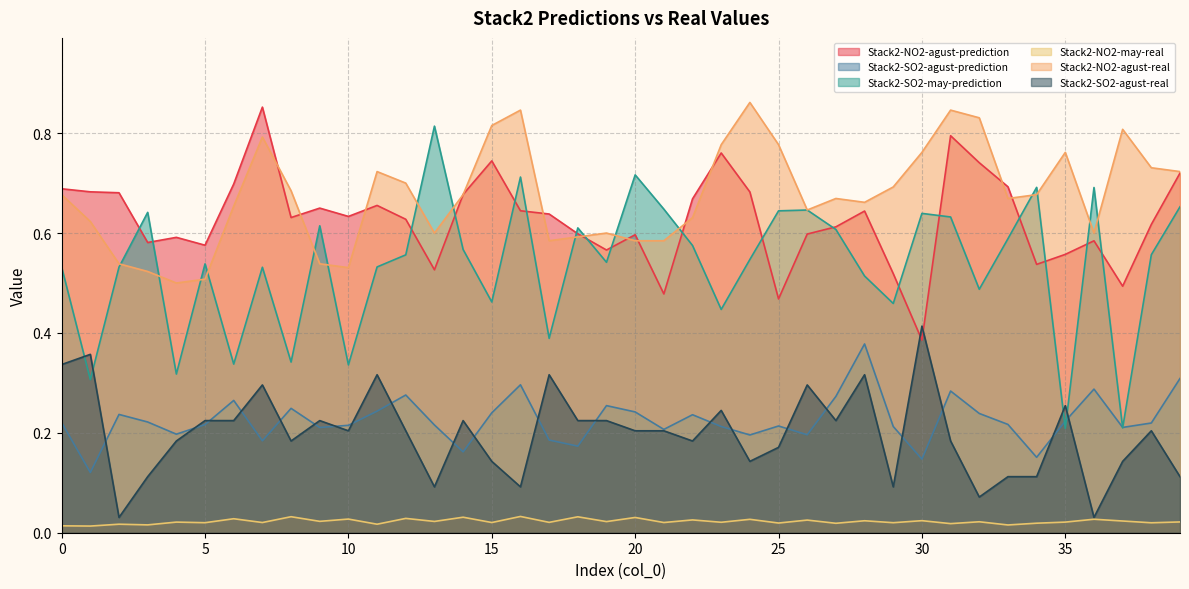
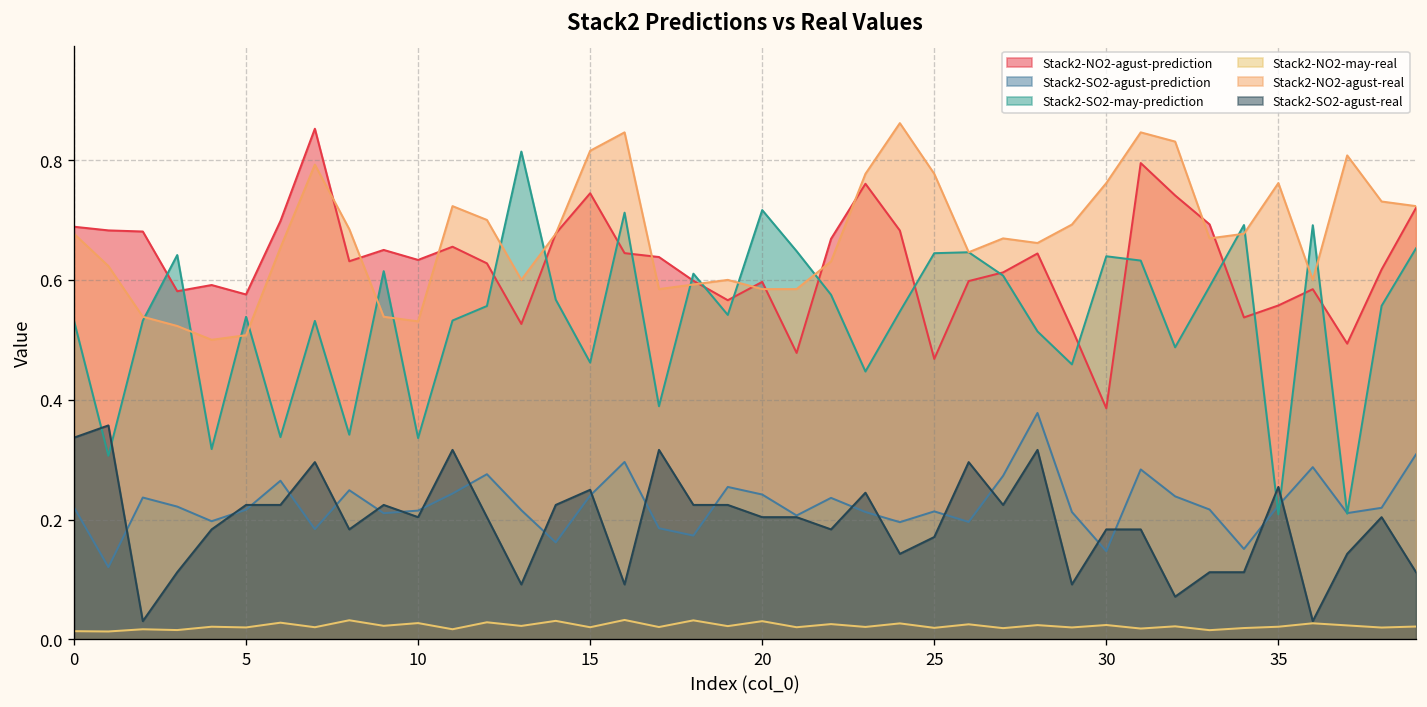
Stack2-SO2-agust-real, 15: 0.14 -> 0.25
Stack2-SO2-agust-real, 30: 0.41 -> 0.18
